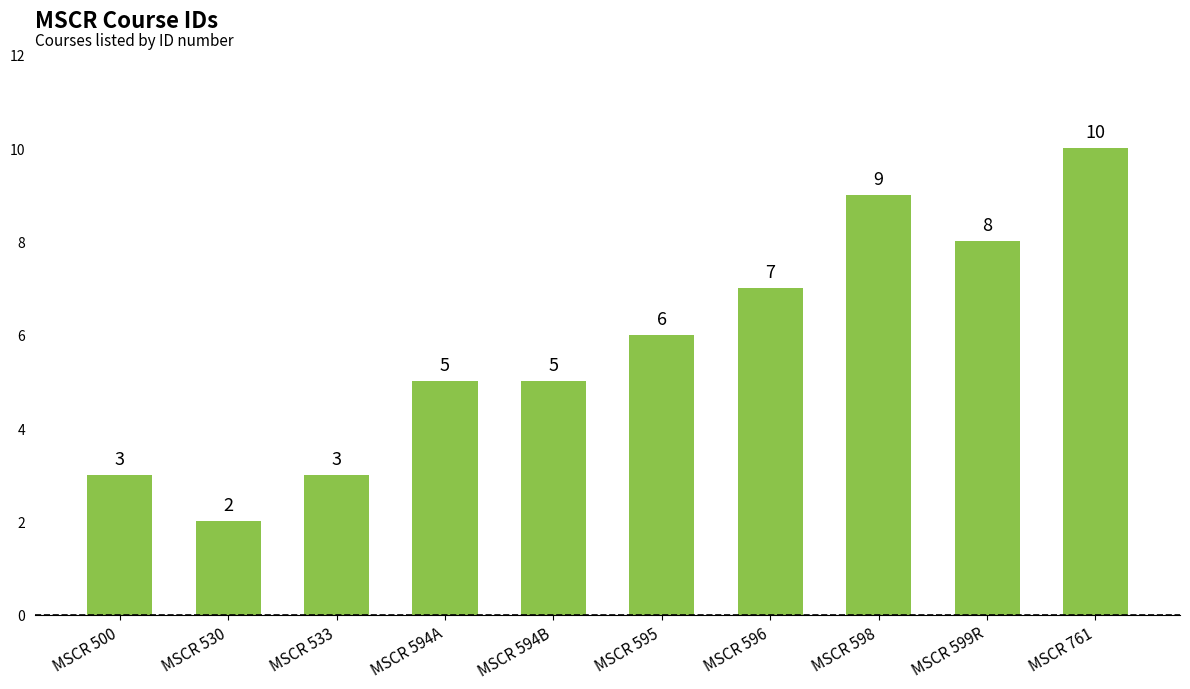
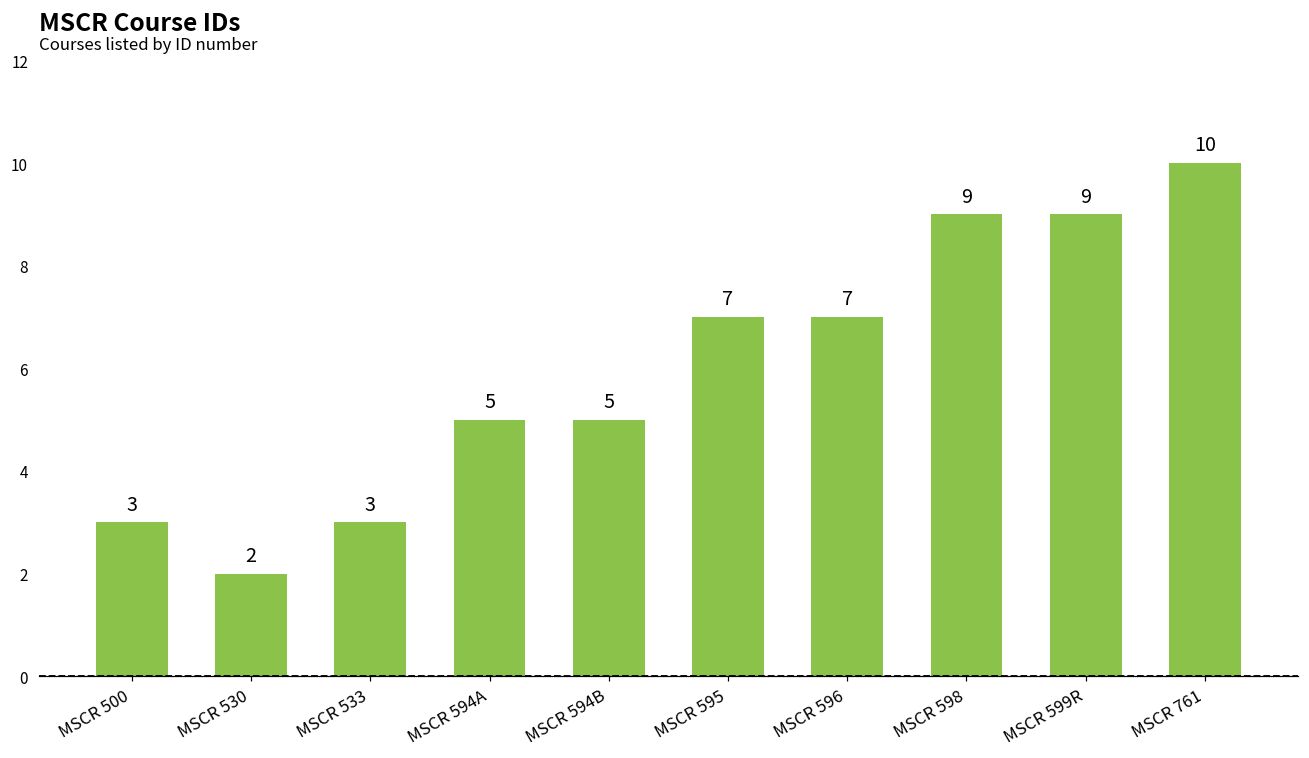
MSCR 595: 6 -> 7
MSCR 599R: 8 -> 9
